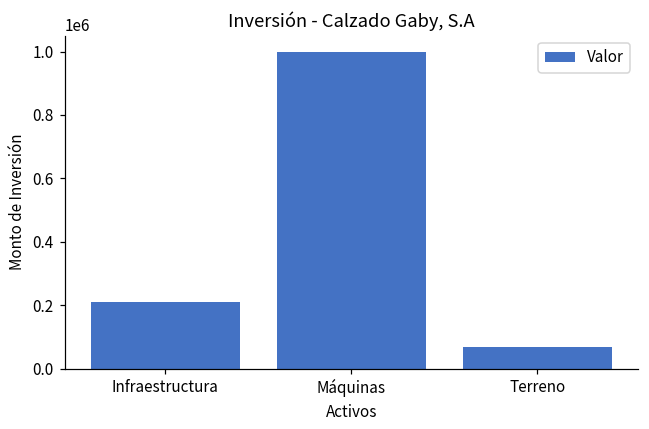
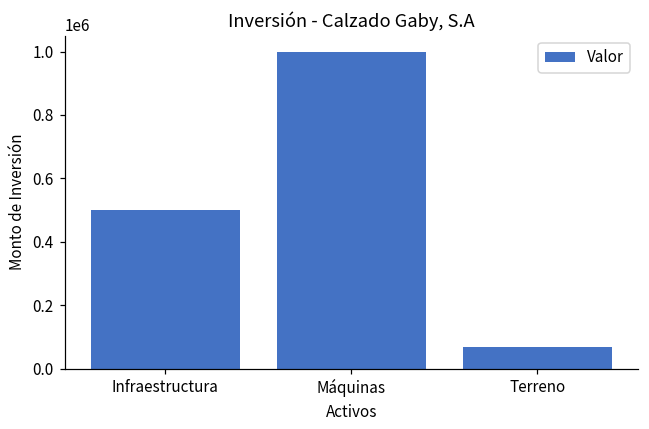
Infraestructura: 210000 -> 500000
